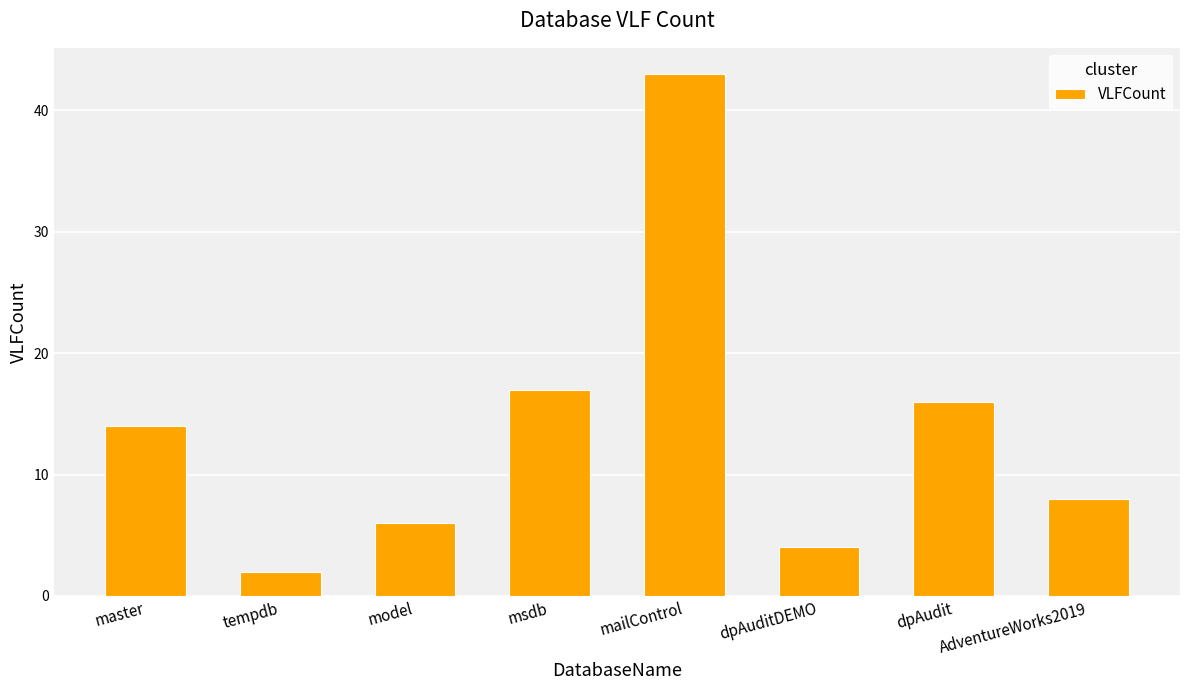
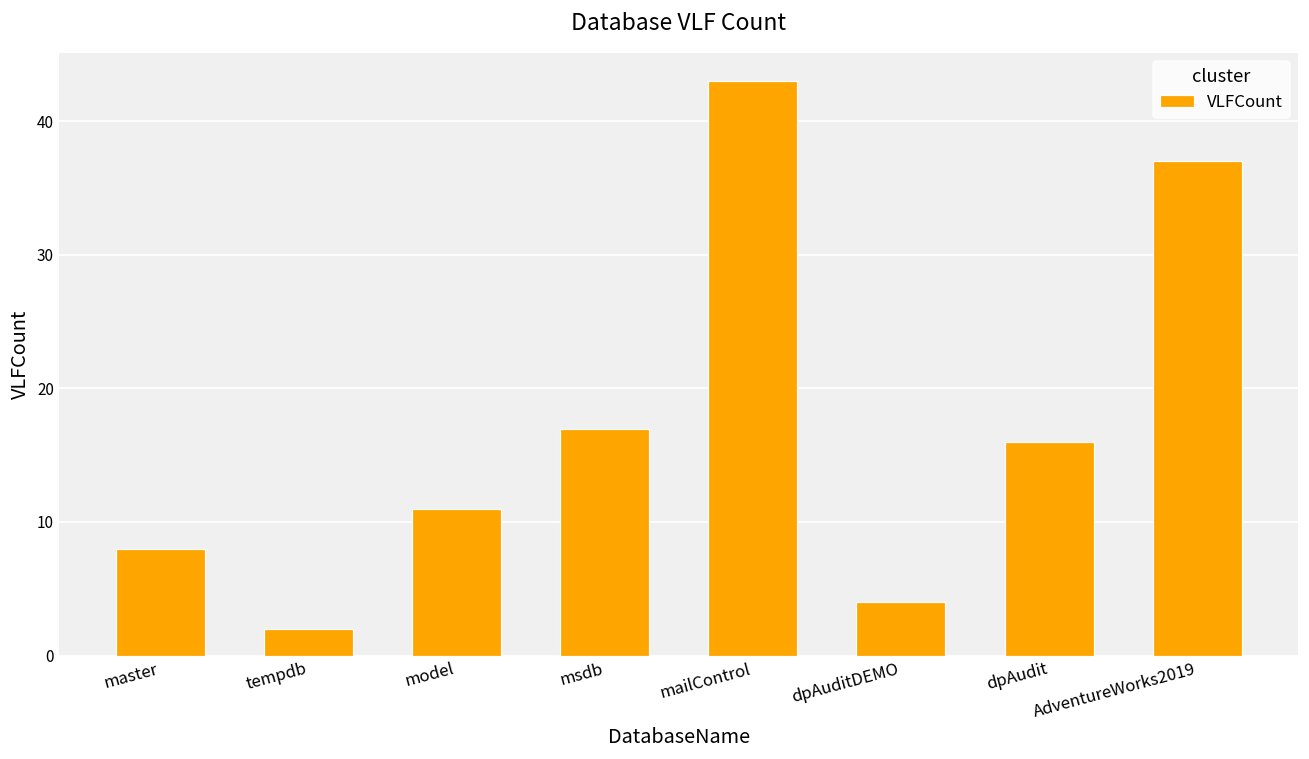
master: 14 -> 8
model: 6 -> 11
AdventureWorks2019: 8 -> 37
